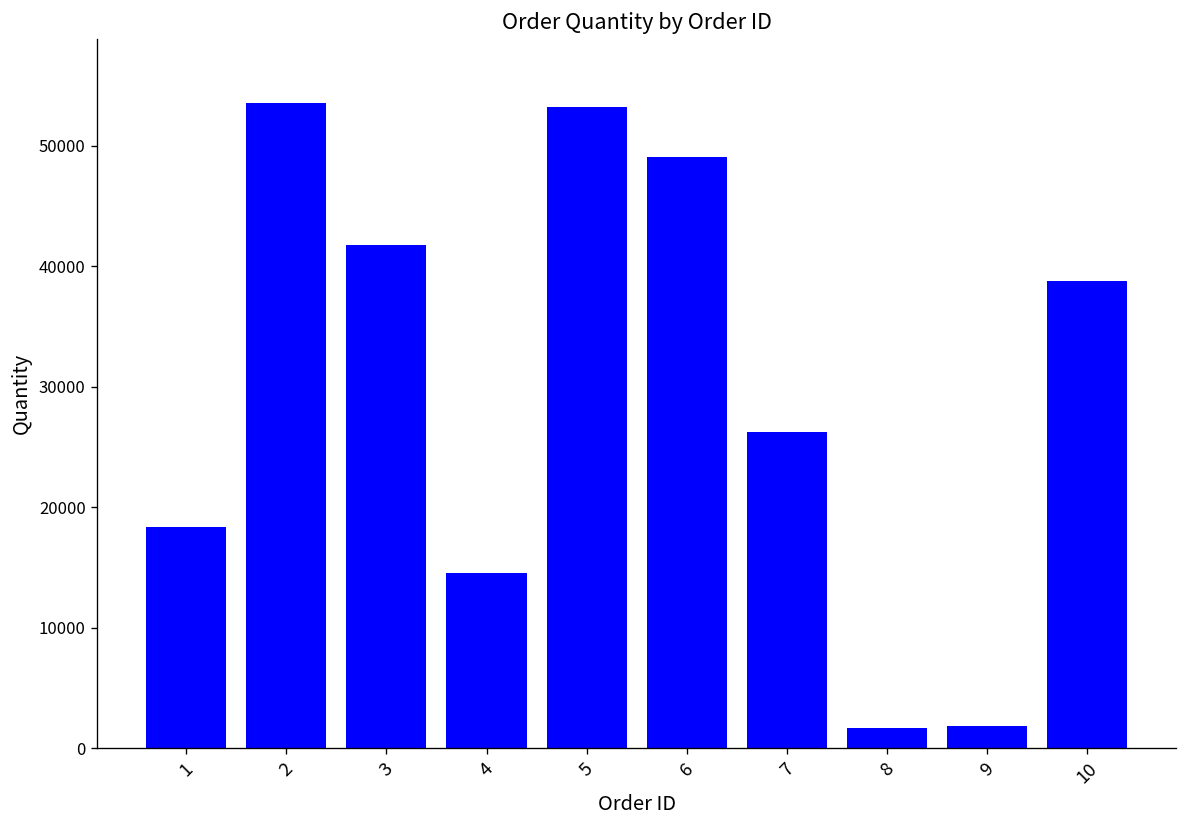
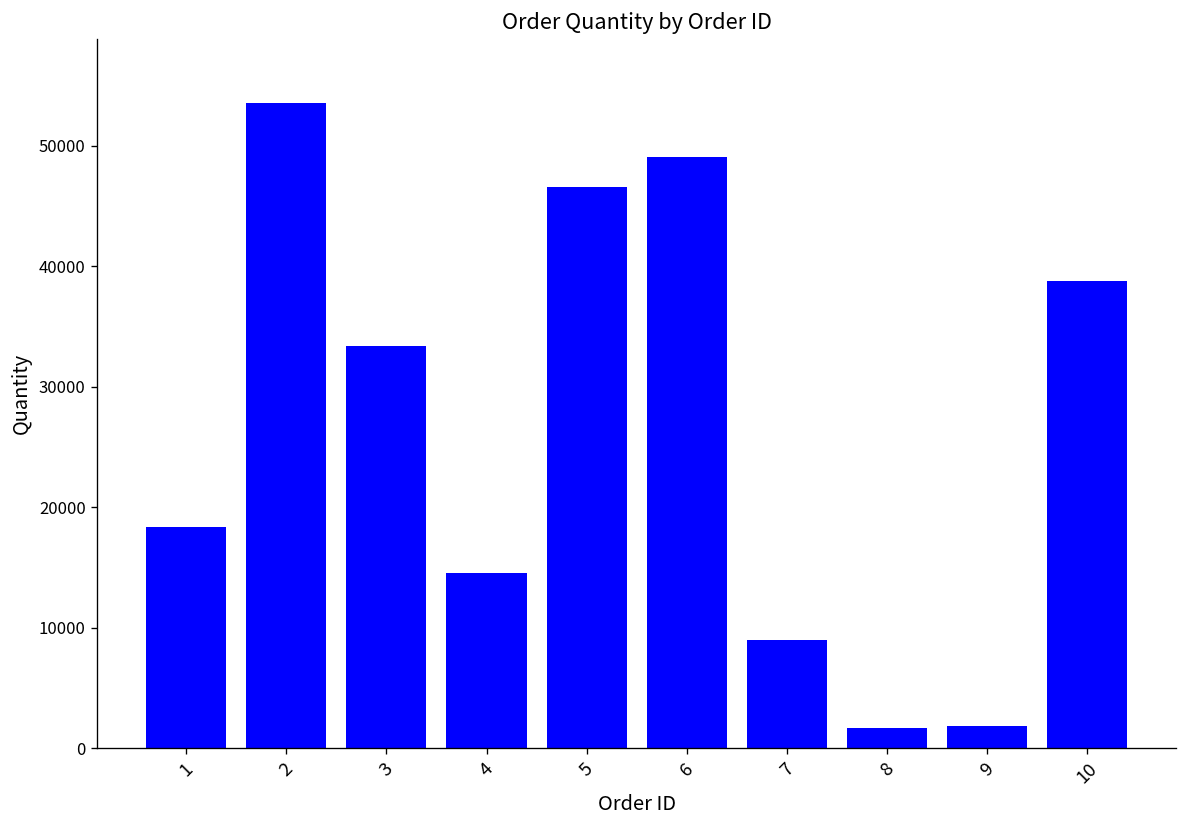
3: 41800 -> 33400
5: 53300 -> 46600
7: 26300 -> 9000
